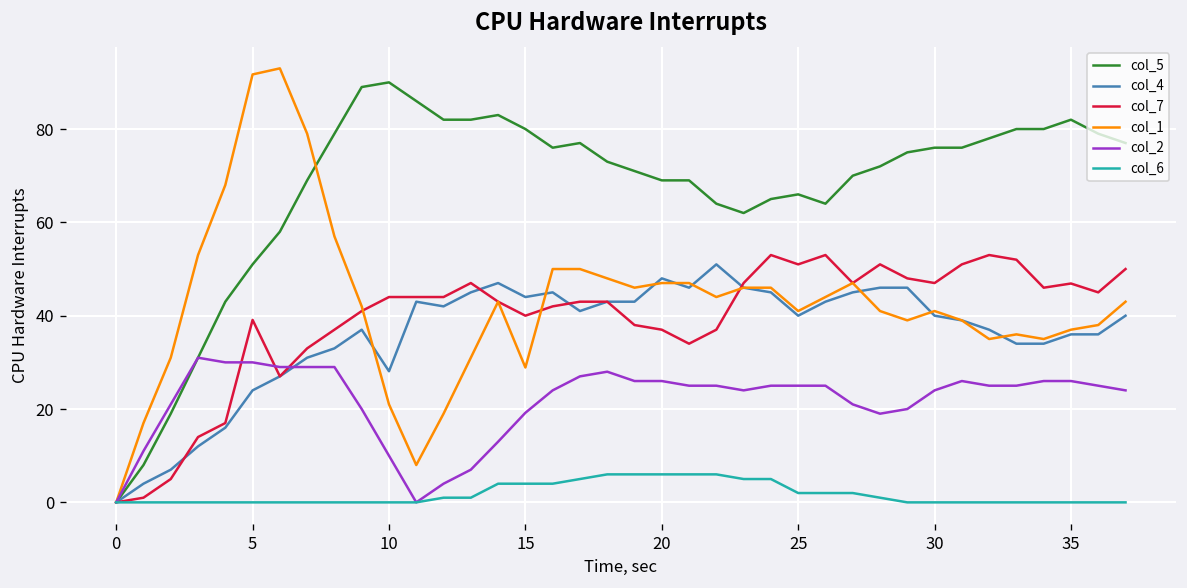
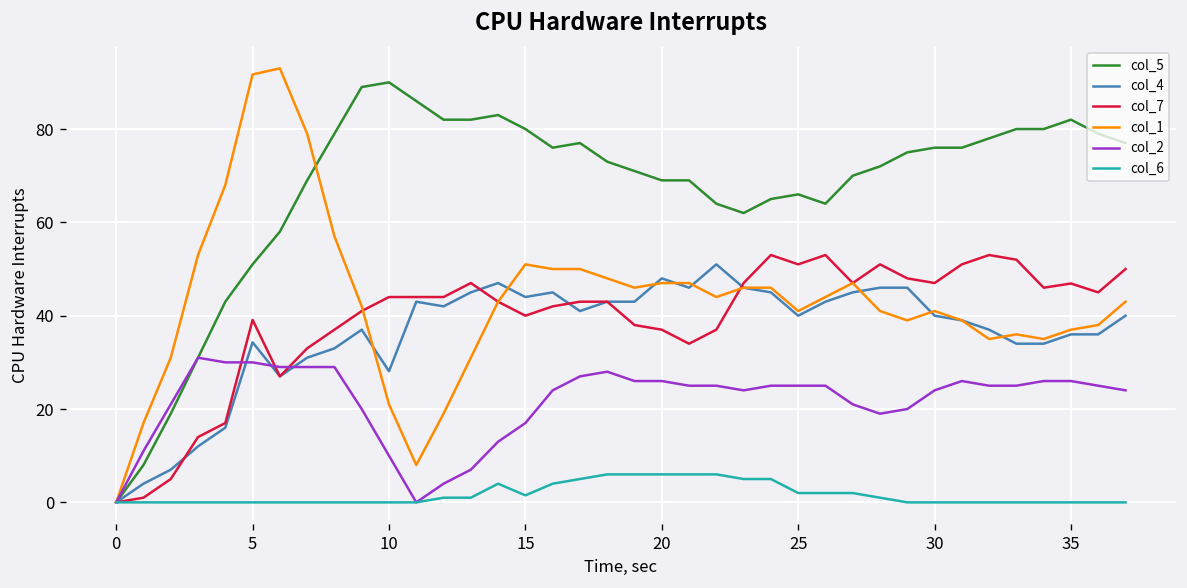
col_4, 5: 24 -> 34
col_1, 15: 29 -> 51
col_2, 15: 19 -> 17
col_6, 15: 4 -> 2
